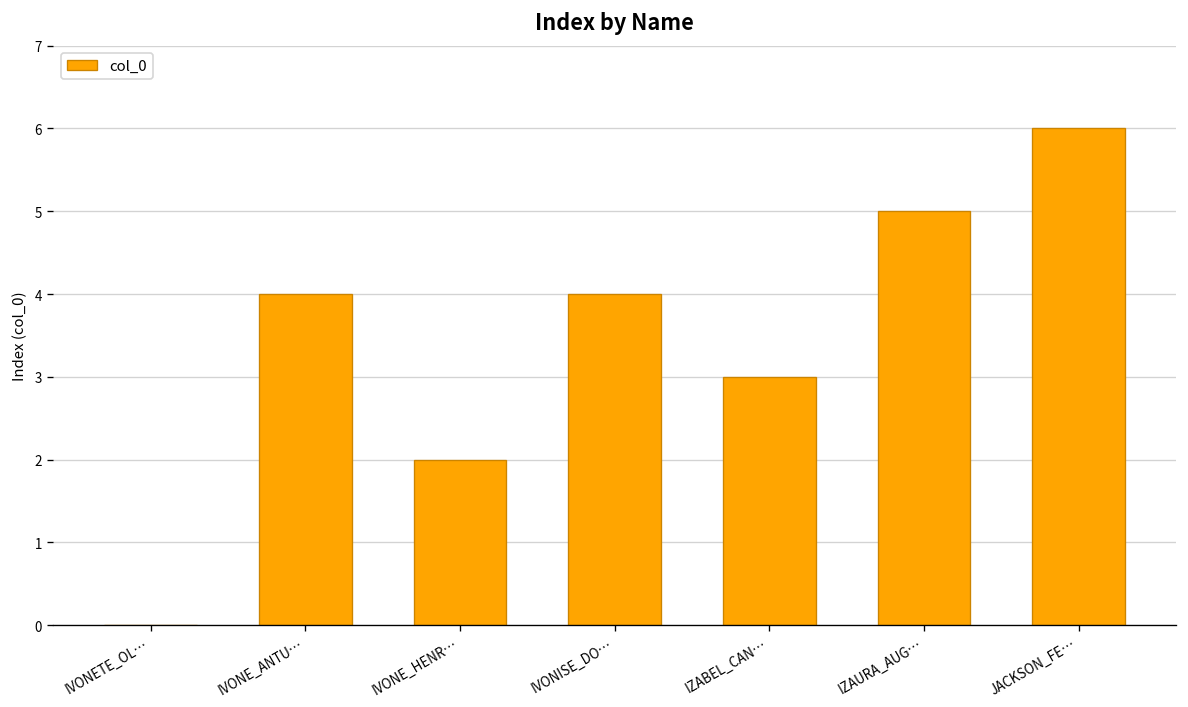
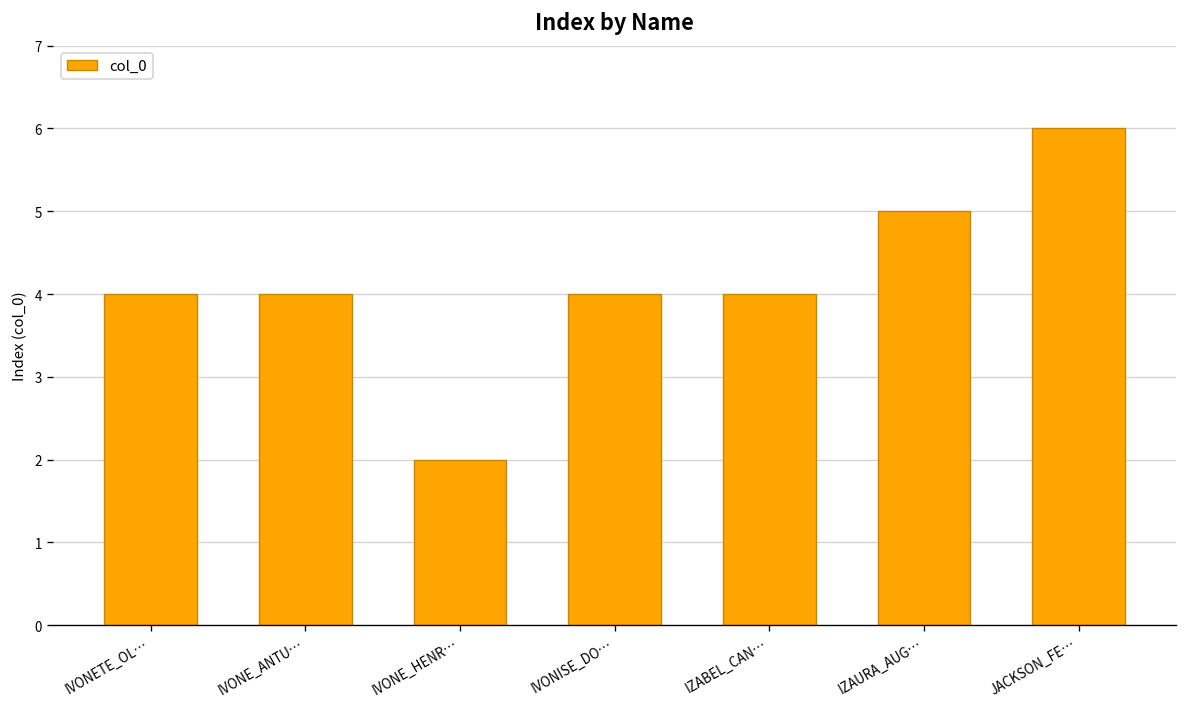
IVONETE_OL…: 0 -> 4
IZABEL_CAN…: 3 -> 4
